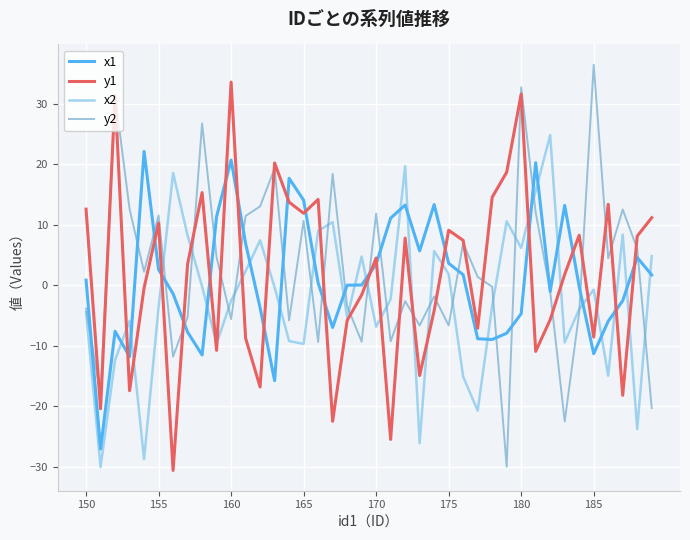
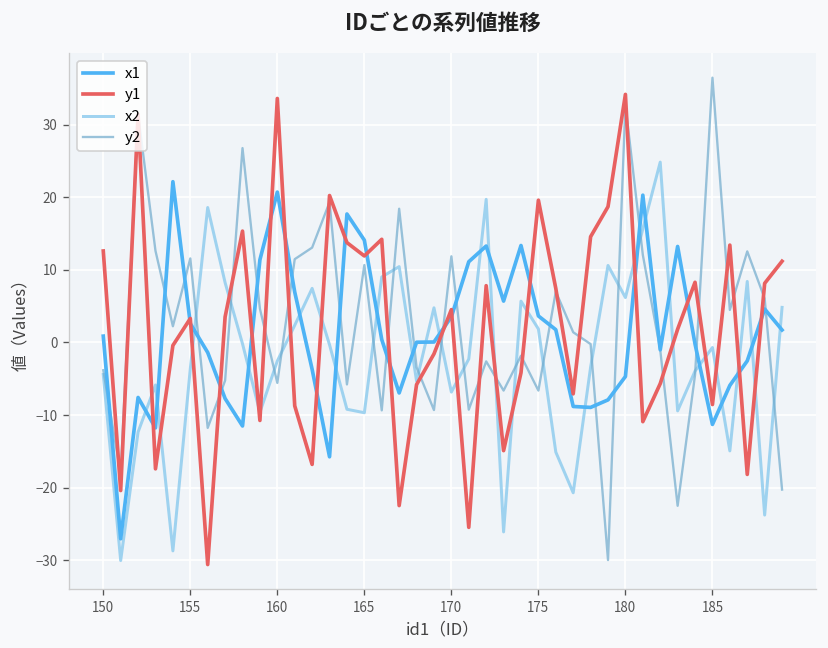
y1, 155: 10 -> 3
y1, 175: 9 -> 20
y1, 180: 32 -> 34
